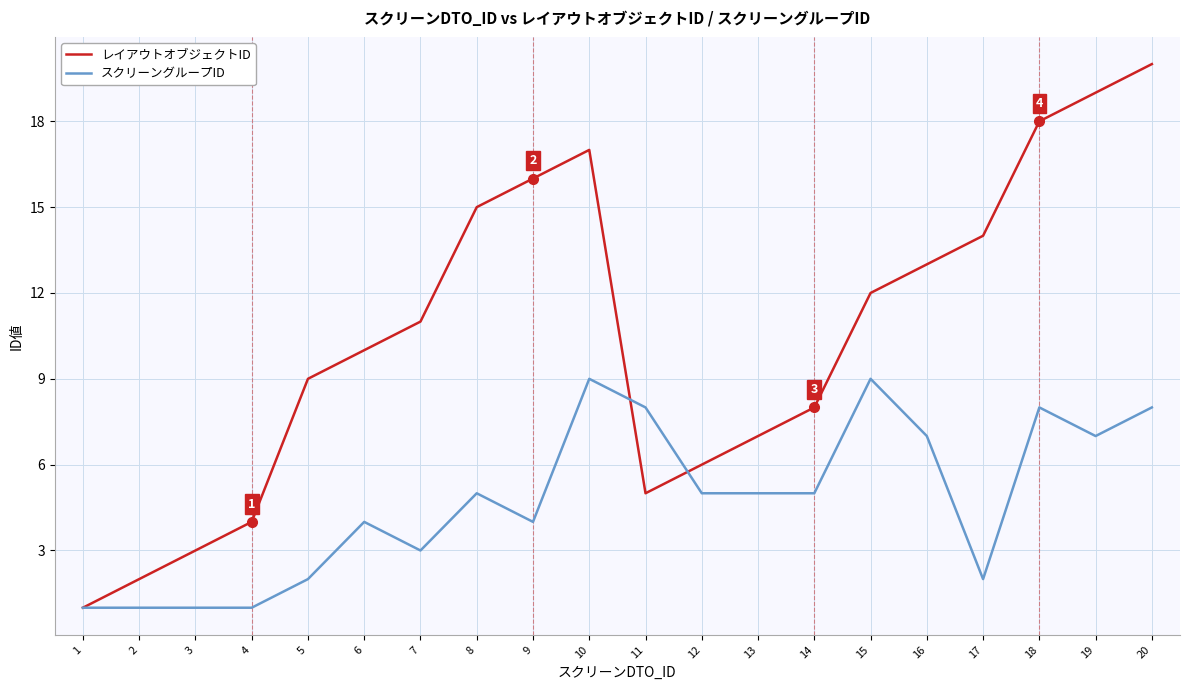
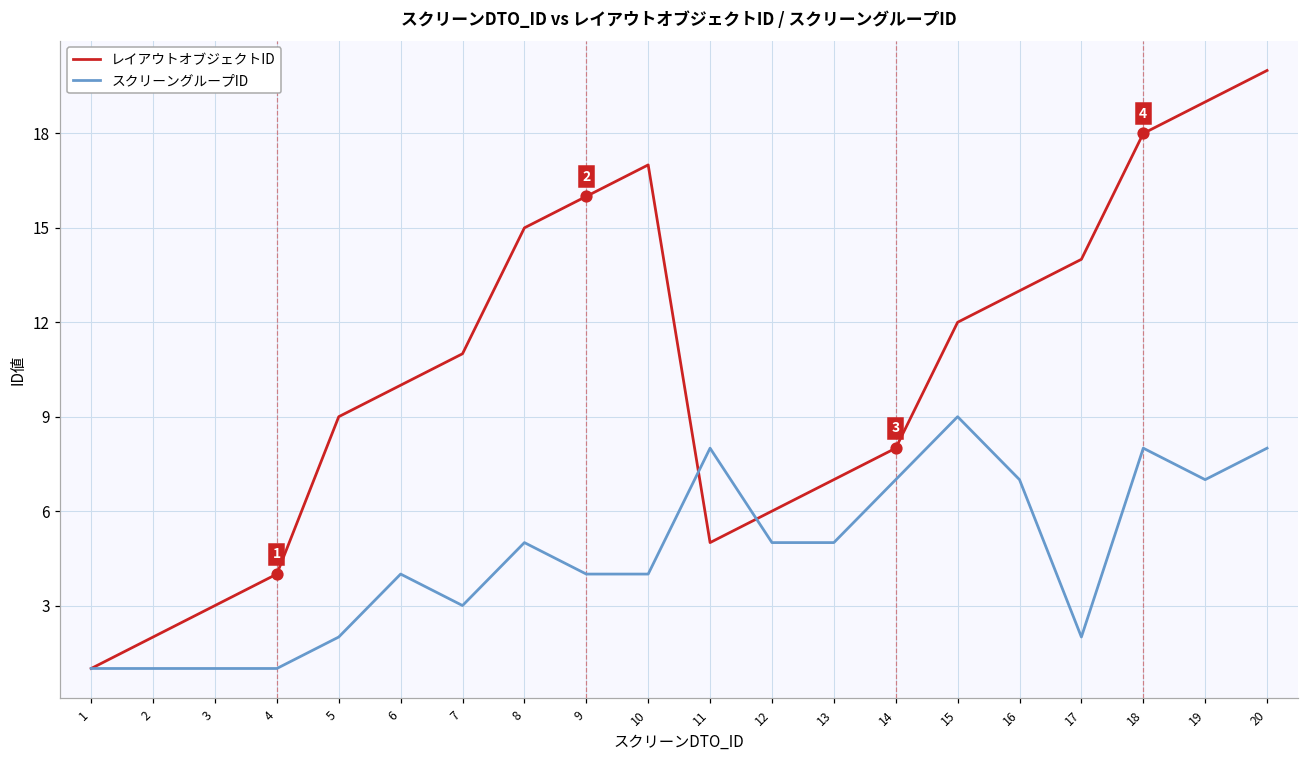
スクリーングループID, 10: 9 -> 4
スクリーングループID, 14: 5 -> 7
